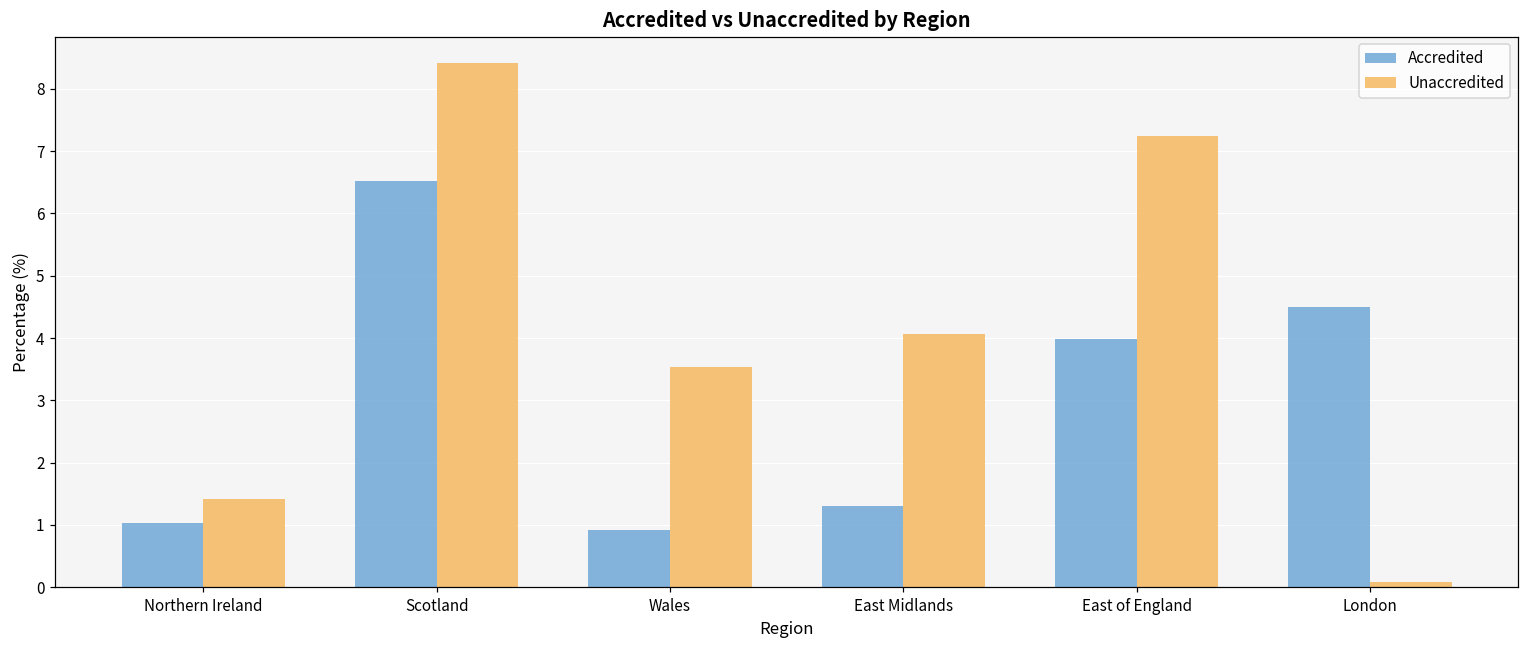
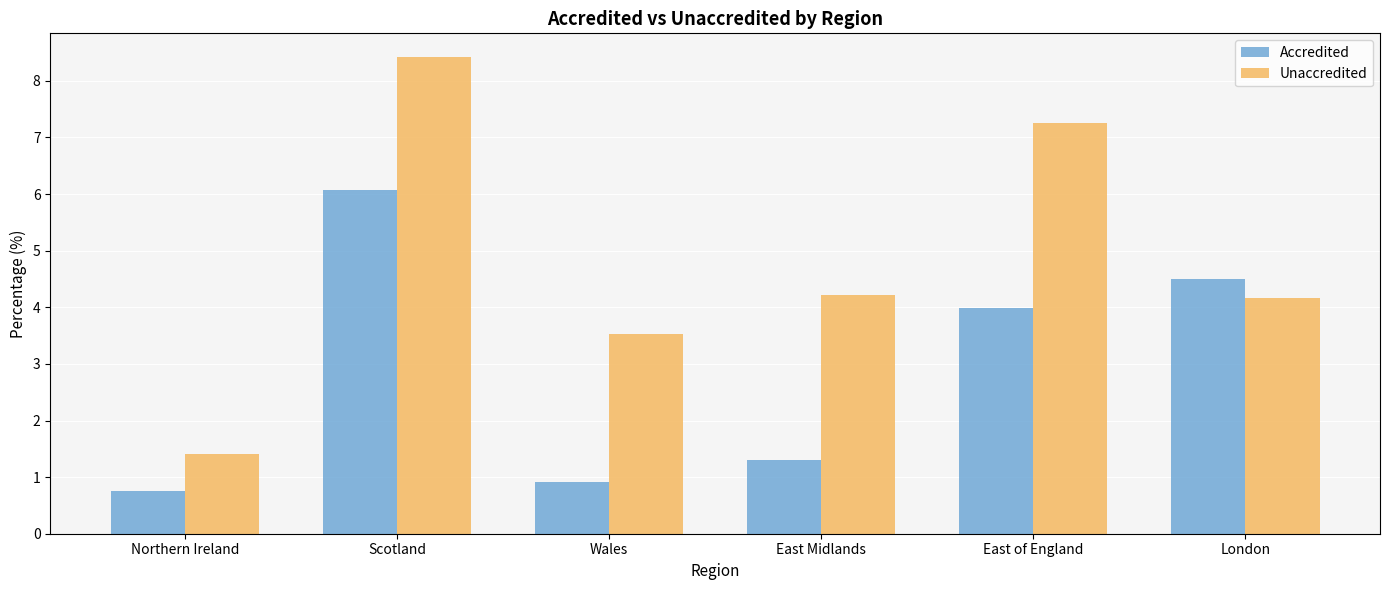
Accredited, Northern Ireland: 1.0 -> 0.8
Accredited, Scotland: 6.5 -> 6.1
Unaccredited, East Midlands: 4.1 -> 4.2
Unaccredited, London: 0.1 -> 4.2
